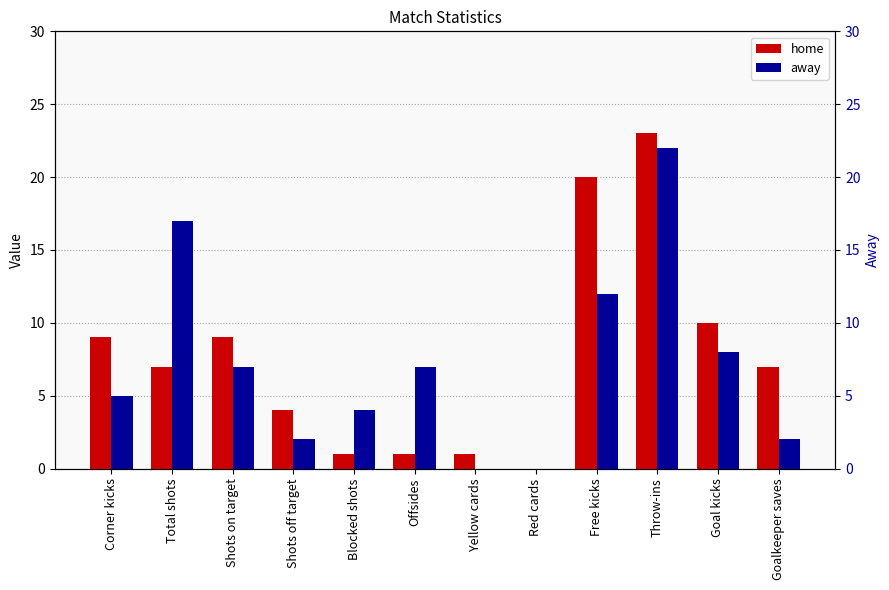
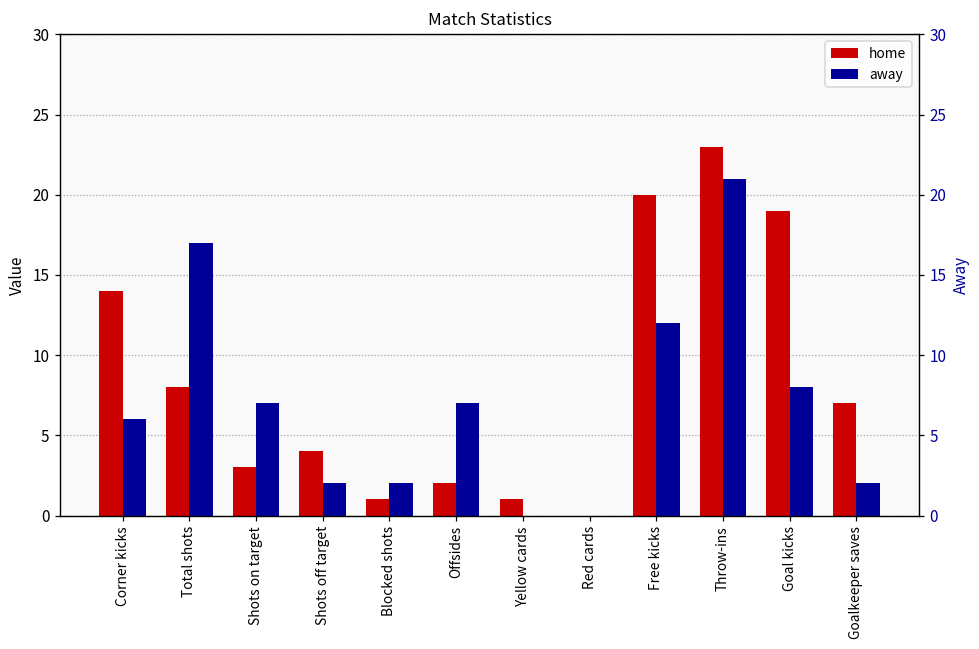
home, Corner kicks: 9 -> 14
away, Corner kicks: 5 -> 6
home, Total shots: 7 -> 8
home, Shots on target: 9 -> 3
away, Blocked shots: 4 -> 2
home, Offsides: 1 -> 2
away, Throw-ins: 22 -> 21
home, Goal kicks: 10 -> 19
